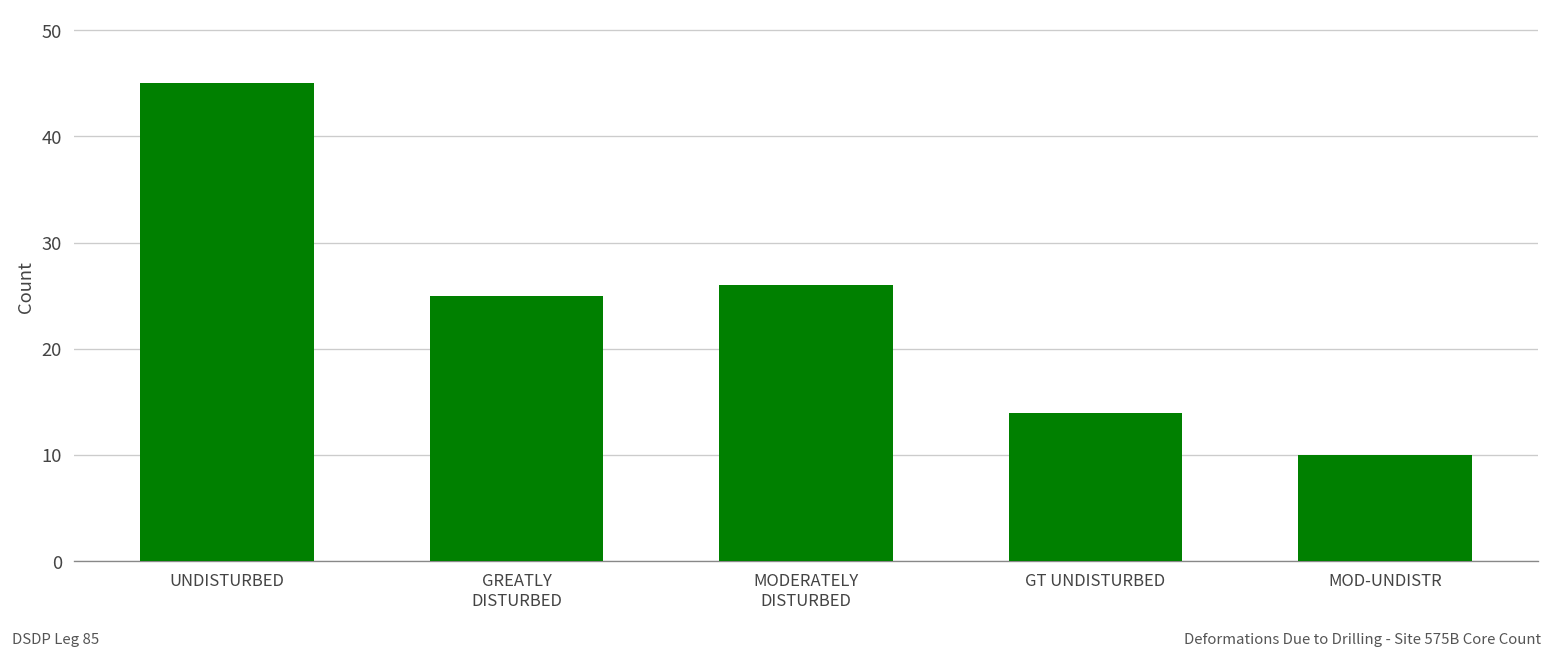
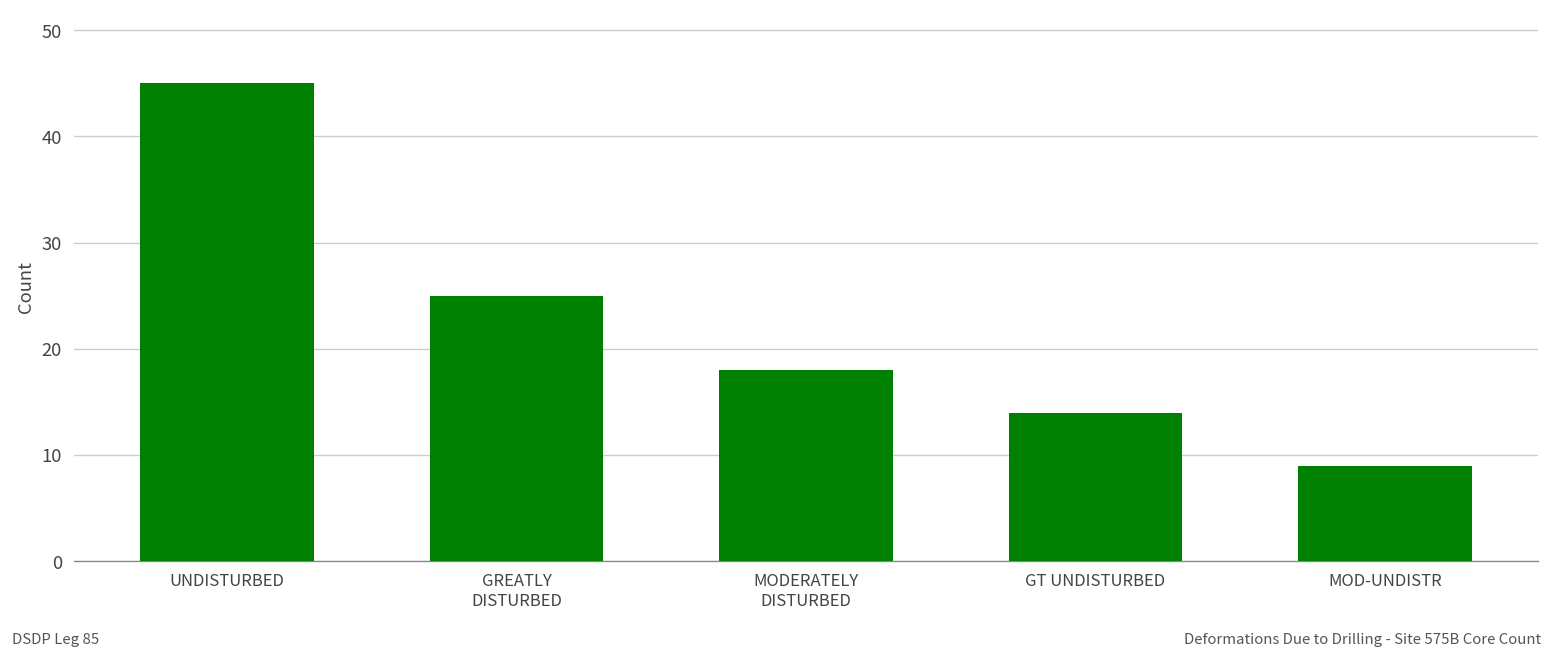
MODERATELY DISTURBED: 26 -> 18
MOD-UNDISTR: 10 -> 9
